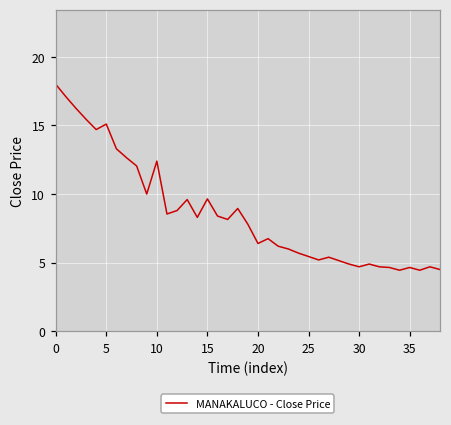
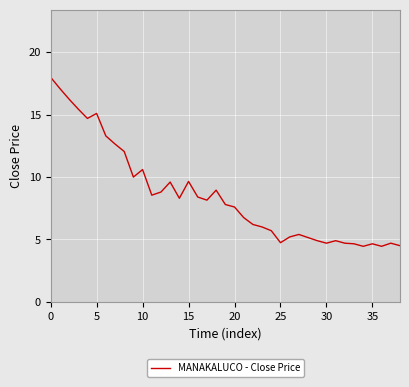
10: 12.4 -> 10.6
20: 6.4 -> 7.6
25: 5.5 -> 4.7
